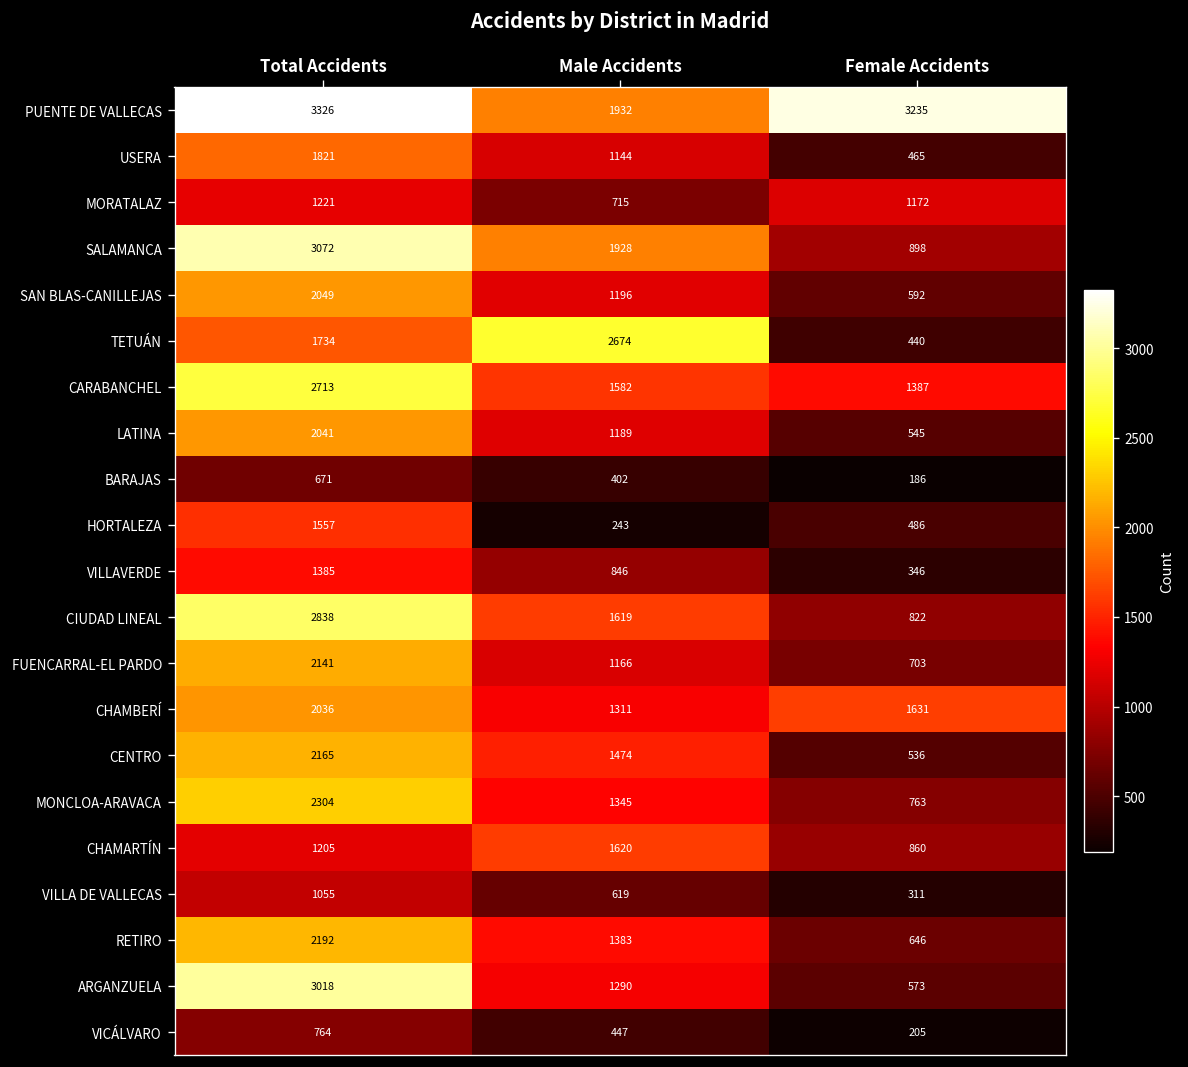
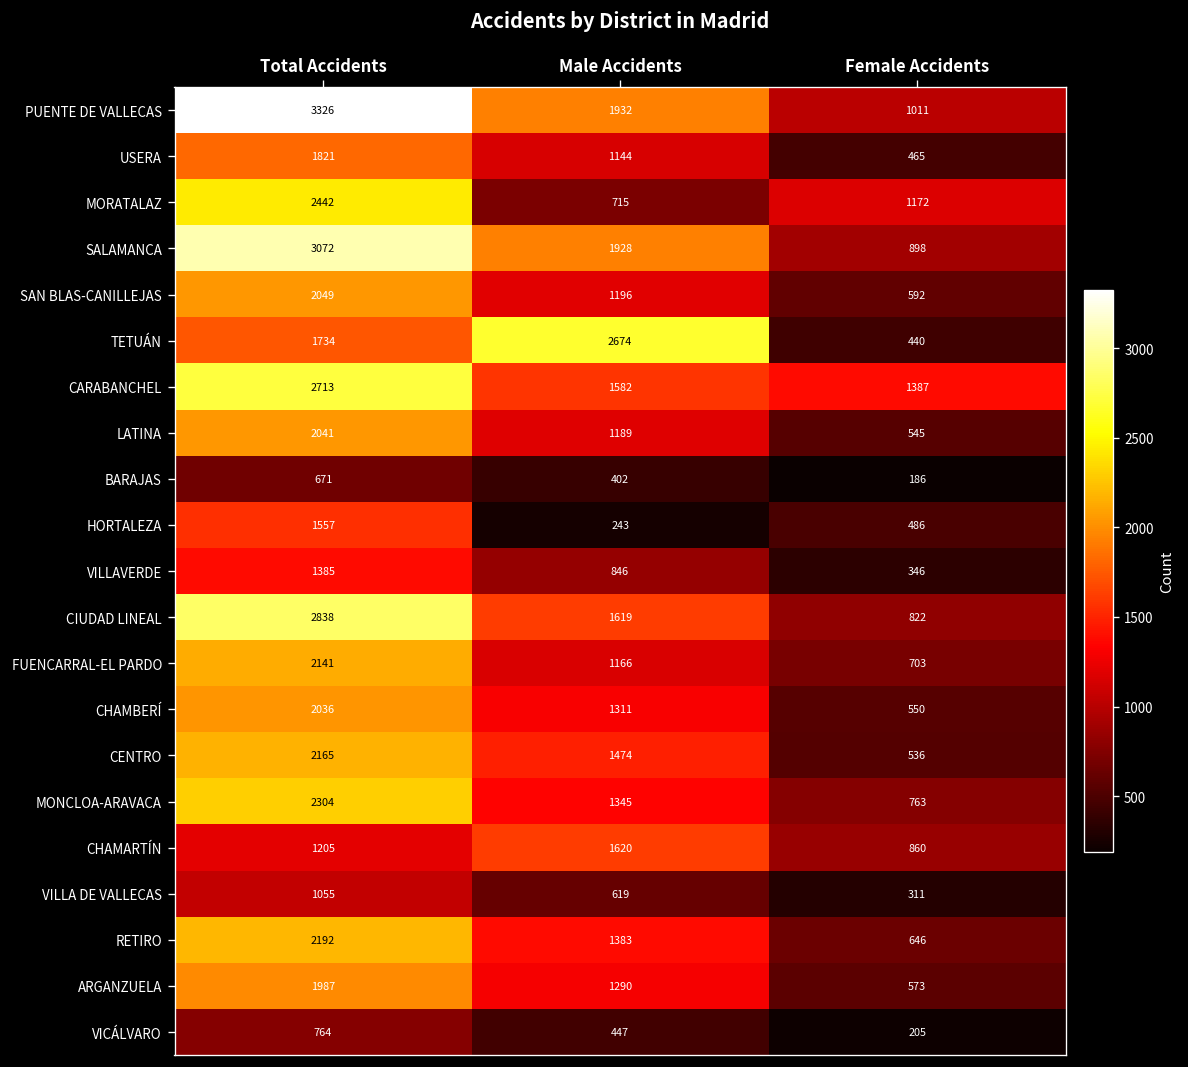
PUENTE DE VALLECAS, Female Accidents: 3235 -> 1011
MORATALAZ, Total Accidents: 1221 -> 2442
CHAMBERÍ, Female Accidents: 1631 -> 550
ARGANZUELA, Total Accidents: 3018 -> 1987
